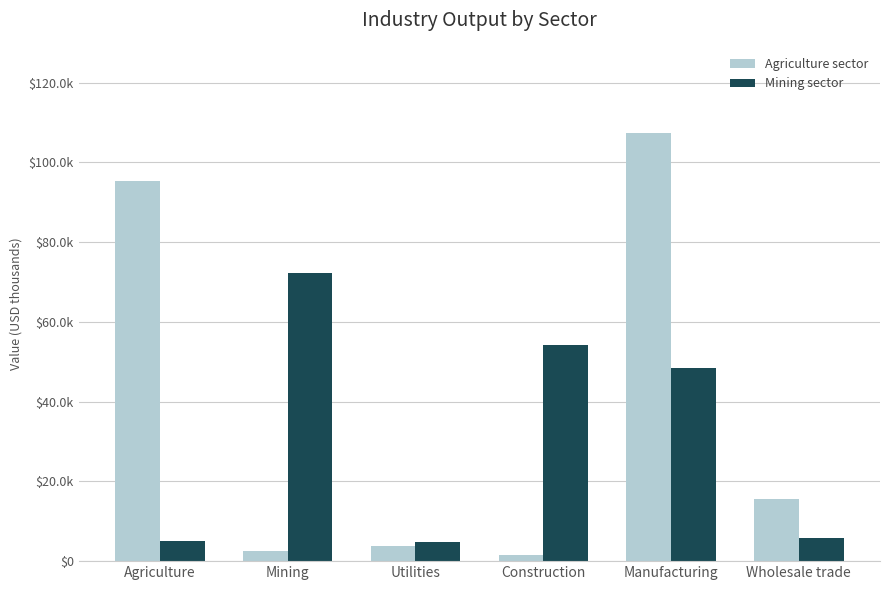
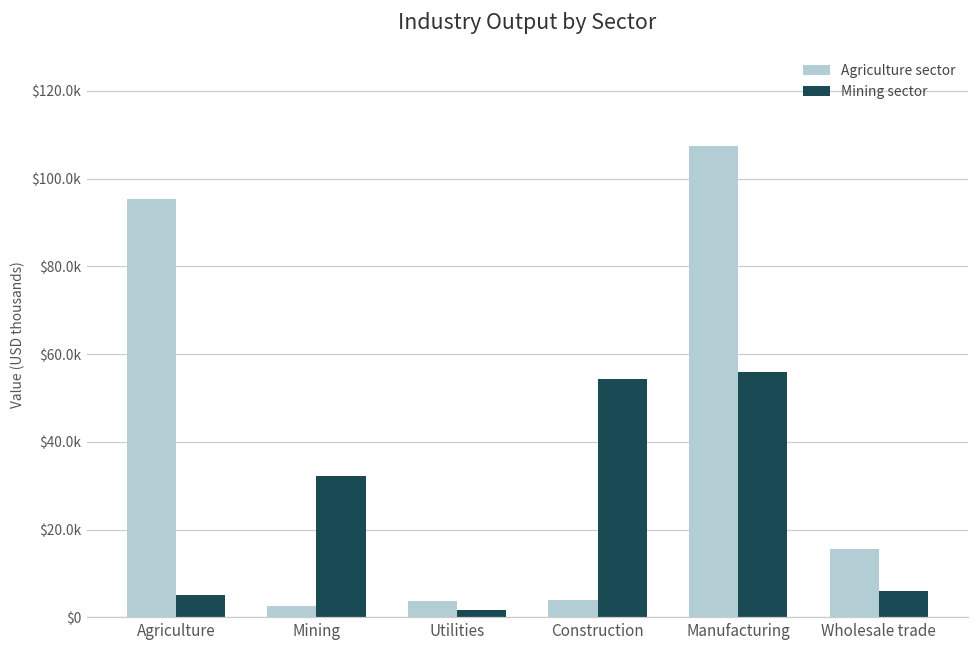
Mining sector, Mining: $72000 -> $32000
Mining sector, Utilities: $5000 -> $2000
Agriculture sector, Construction: $2000 -> $4000
Mining sector, Manufacturing: $48000 -> $56000
